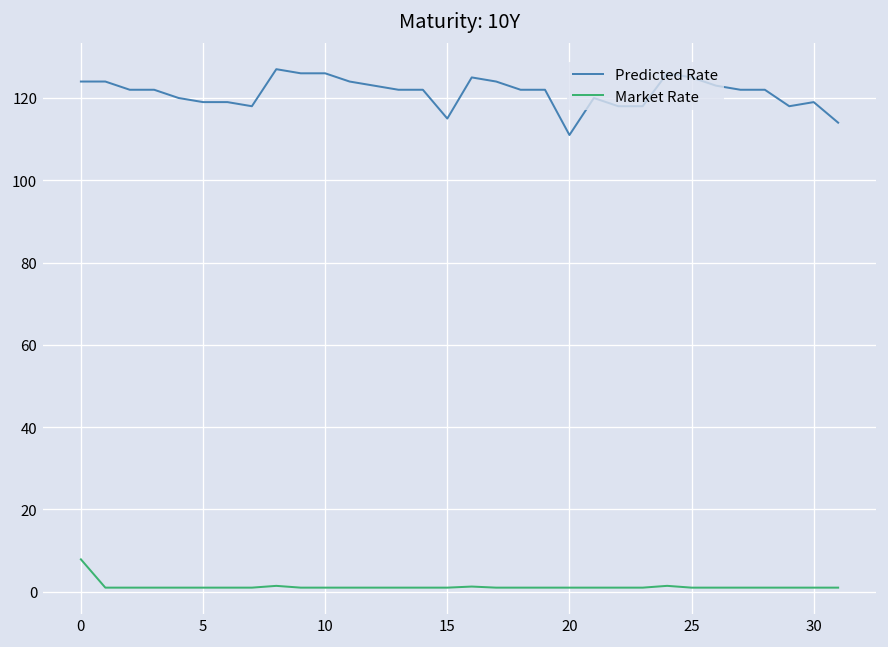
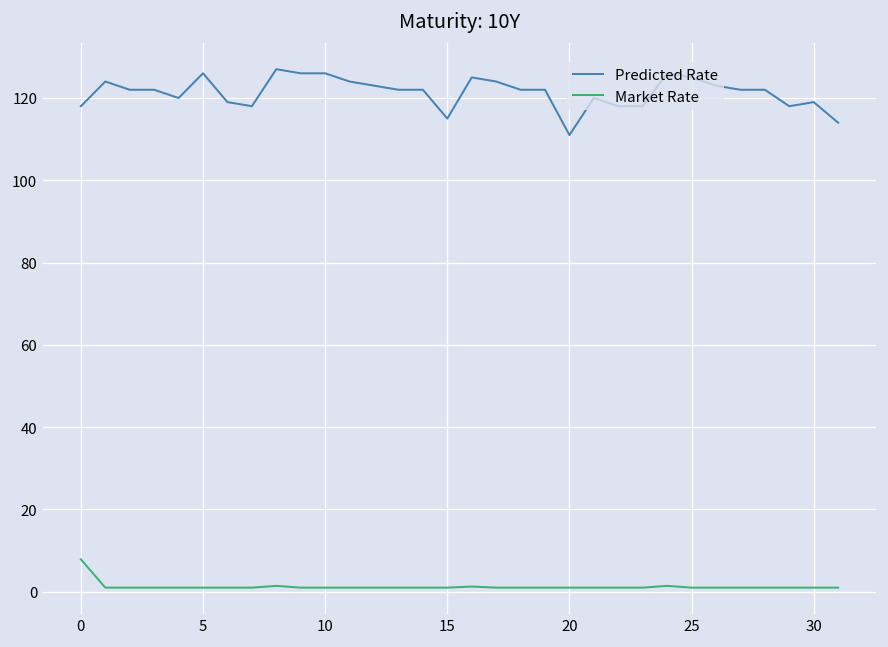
Predicted Rate, 0: 124 -> 118
Predicted Rate, 5: 119 -> 126
